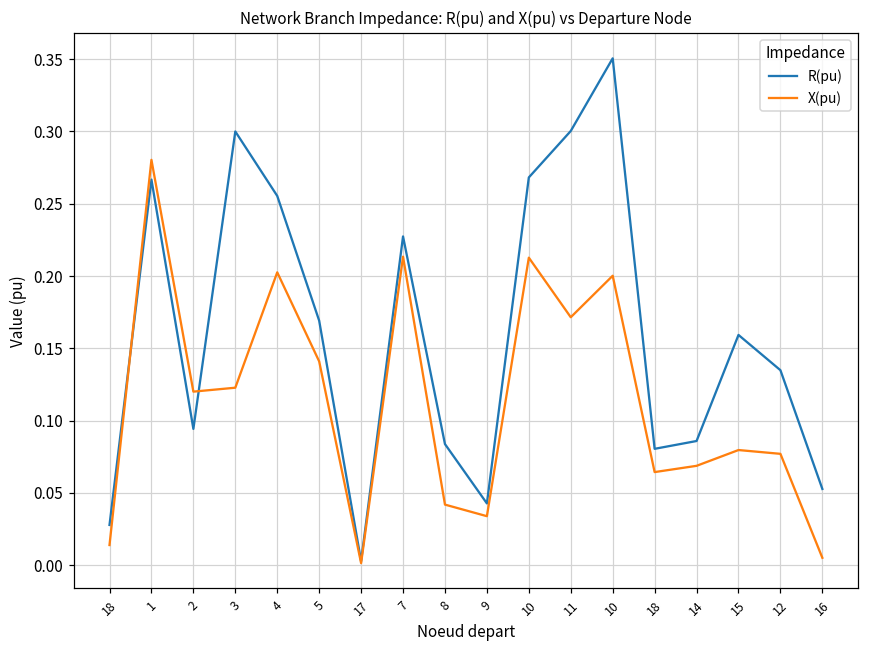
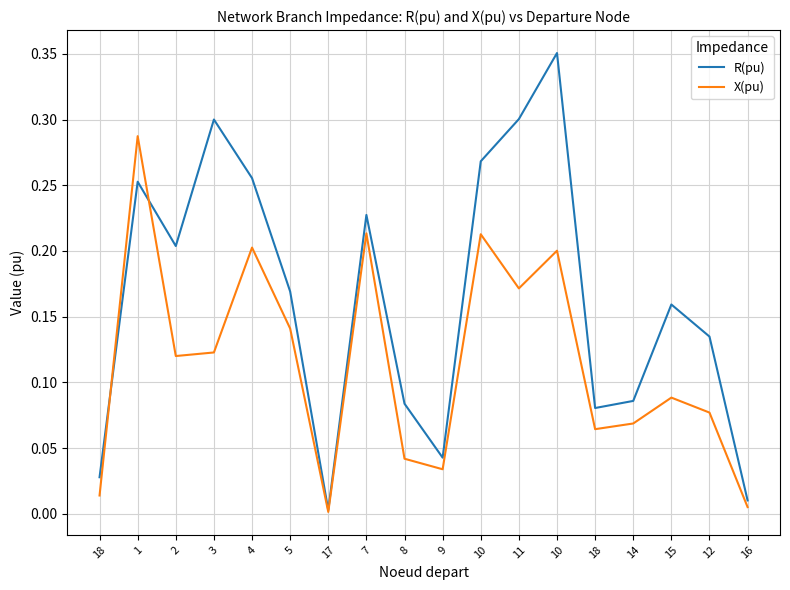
R(pu), 1: 0.267 -> 0.253
X(pu), 1: 0.280 -> 0.287
R(pu), 2: 0.094 -> 0.204
X(pu), 15: 0.080 -> 0.088
R(pu), 16: 0.053 -> 0.010
